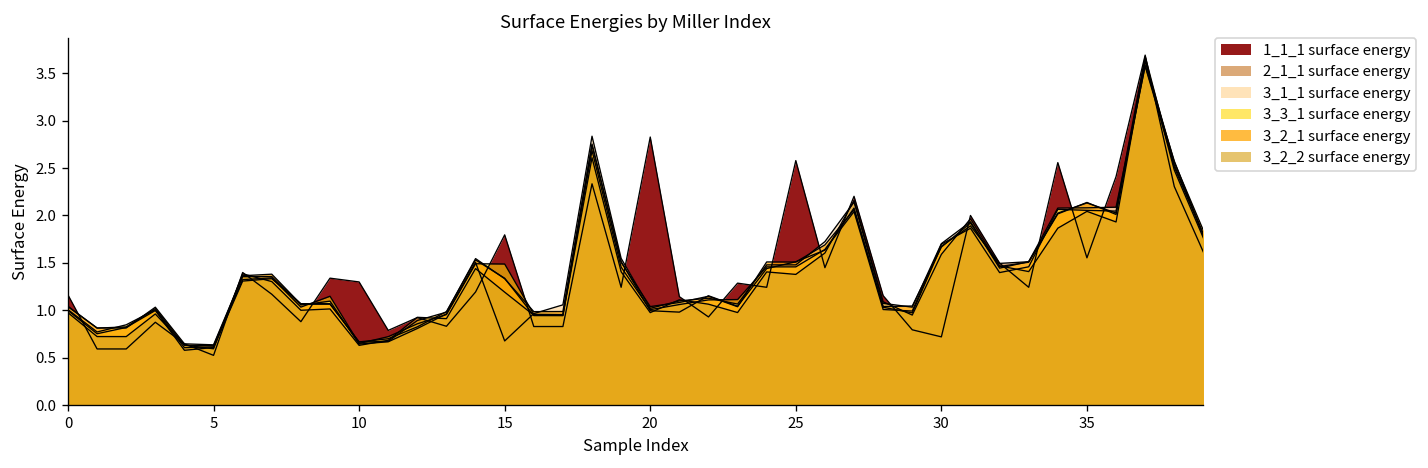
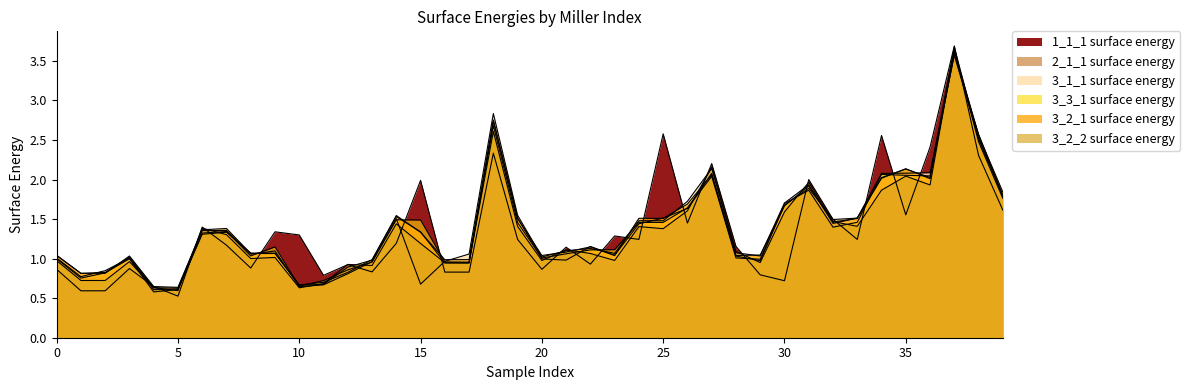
1_1_1 surface energy, 0: 1.2 -> 0.9
1_1_1 surface energy, 15: 1.8 -> 2.0
1_1_1 surface energy, 20: 2.8 -> 0.9
